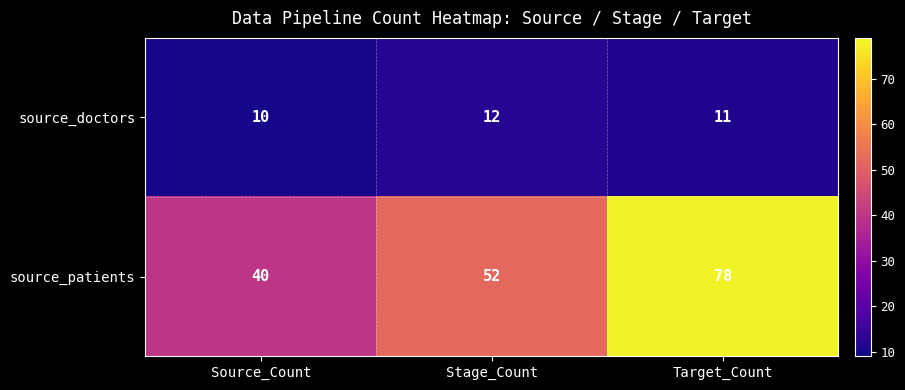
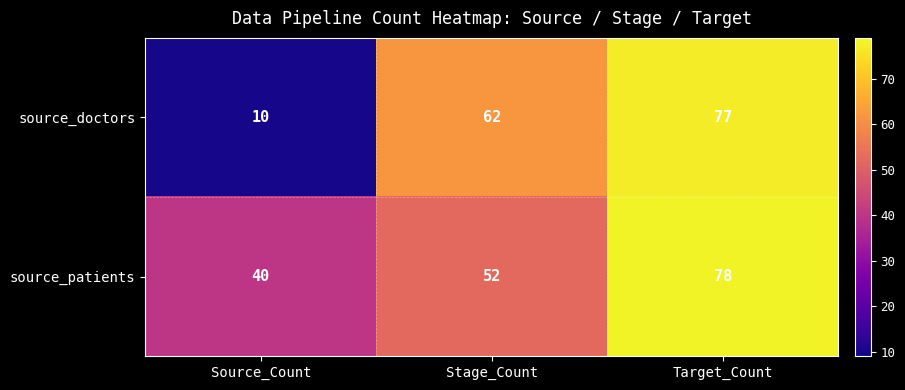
source_doctors, Stage_Count: 12 -> 62
source_doctors, Target_Count: 11 -> 77
